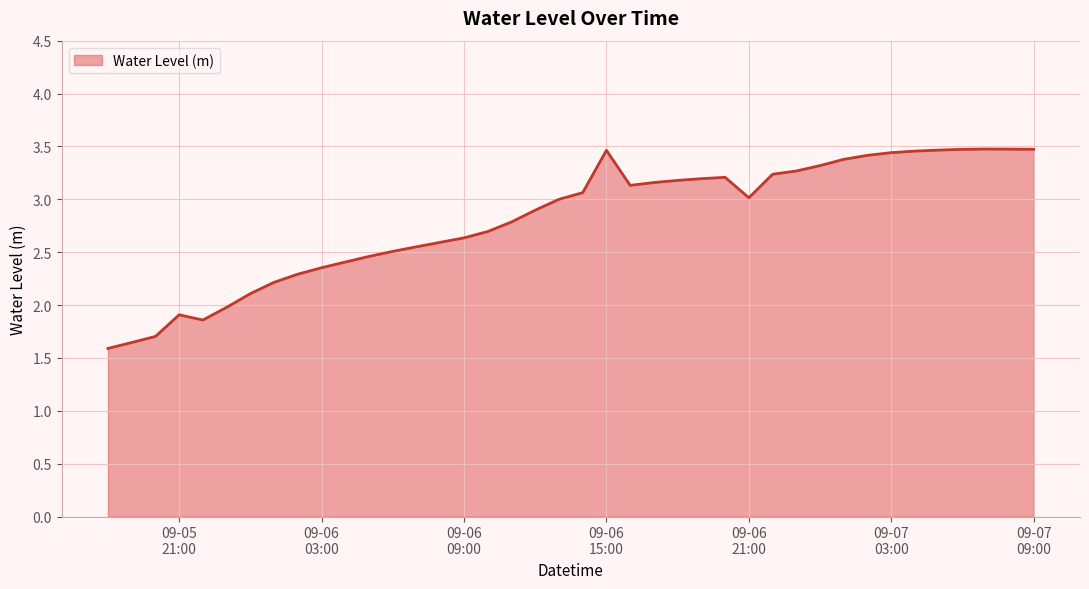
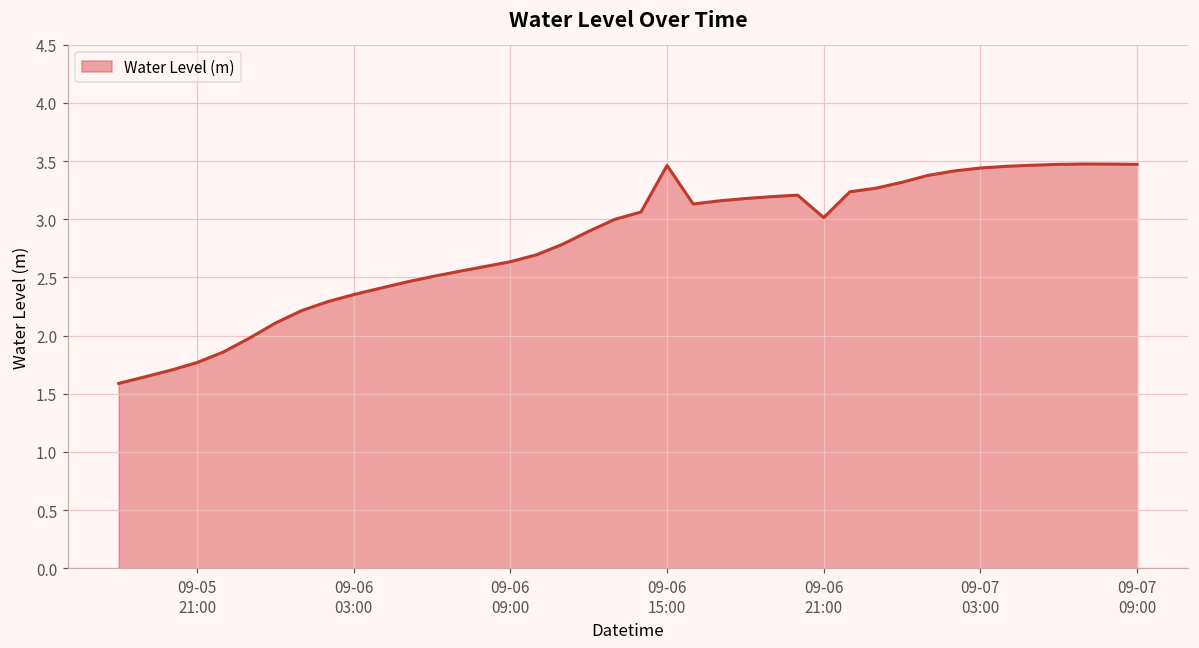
09-05 21:00: 1.91 -> 1.77
